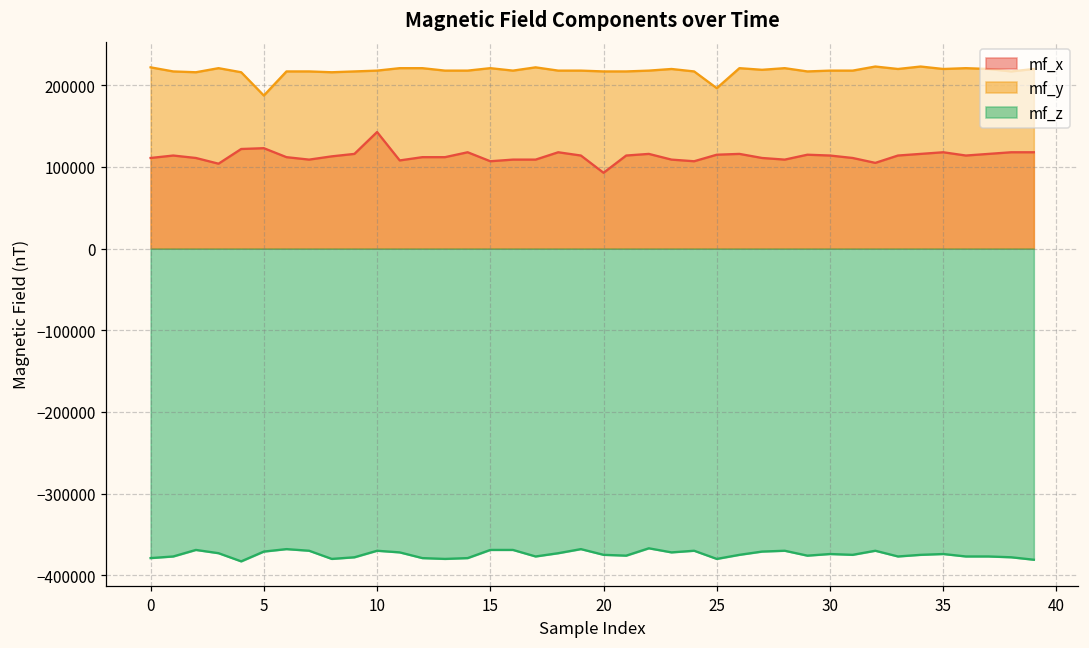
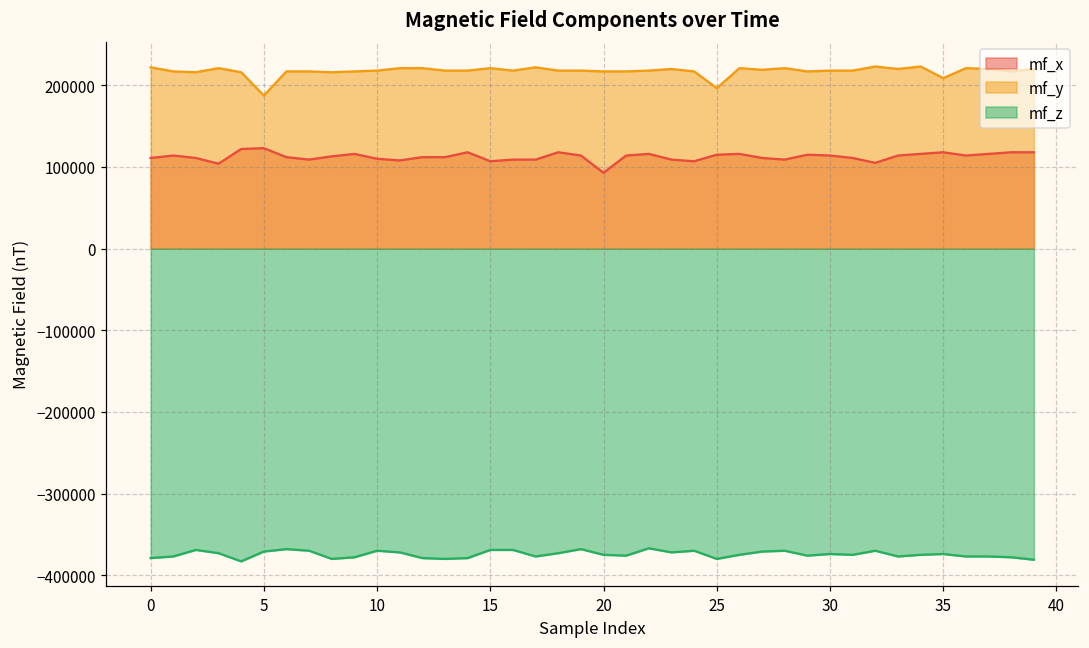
mf_x, 10: 140000 -> 110000
mf_y, 35: 220000 -> 210000
